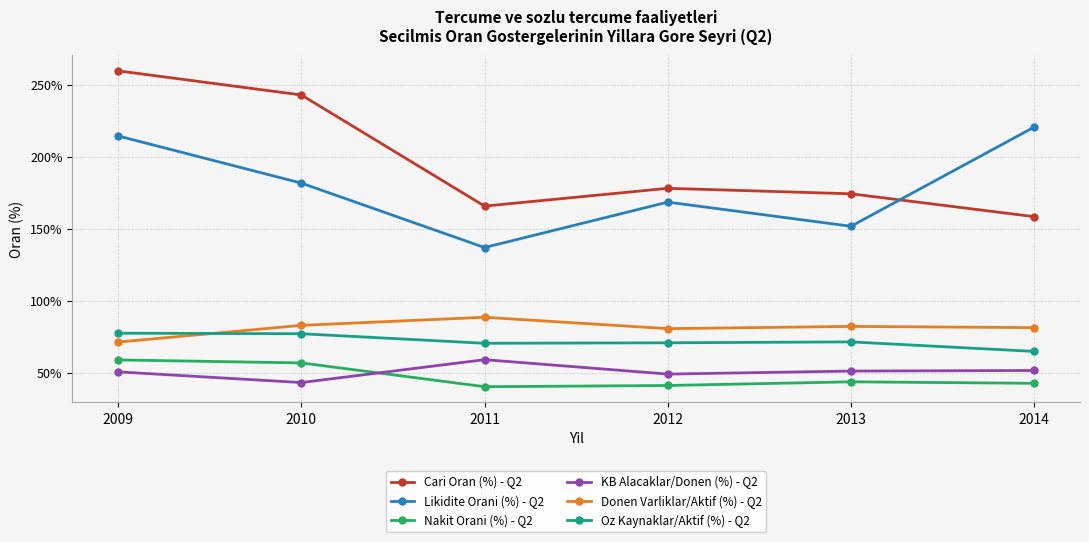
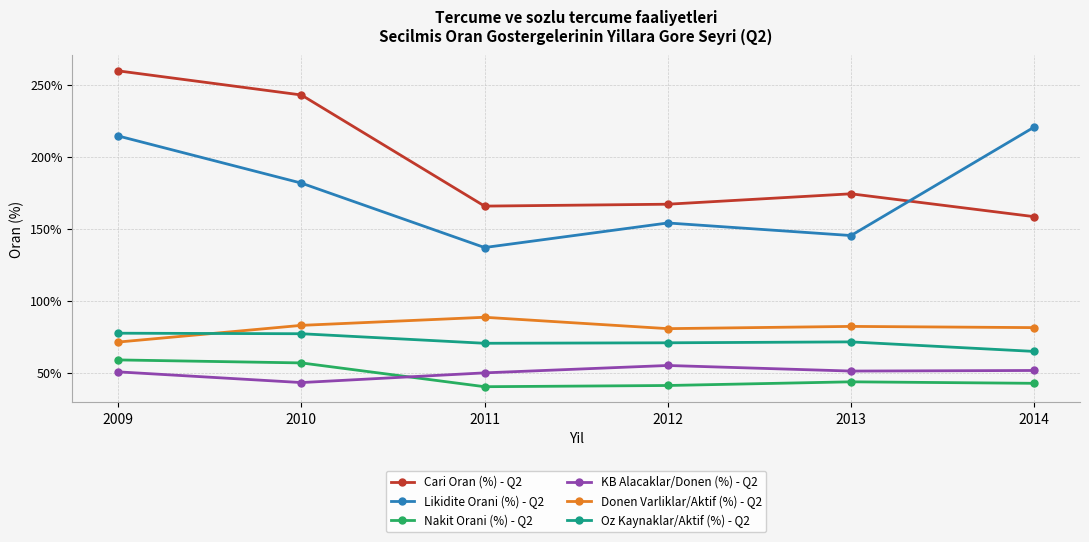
KB Alacaklar/Donen (%) - Q2, 2011: 59% -> 50%
Cari Oran (%) - Q2, 2012: 178% -> 167%
Likidite Orani (%) - Q2, 2012: 168% -> 154%
KB Alacaklar/Donen (%) - Q2, 2012: 49% -> 55%
Likidite Orani (%) - Q2, 2013: 152% -> 145%
